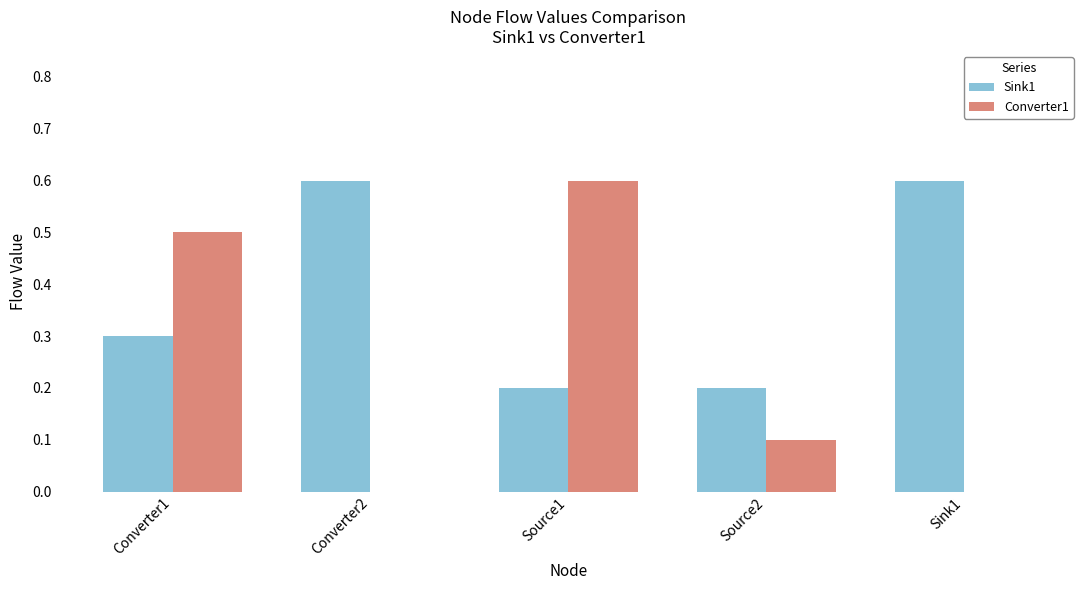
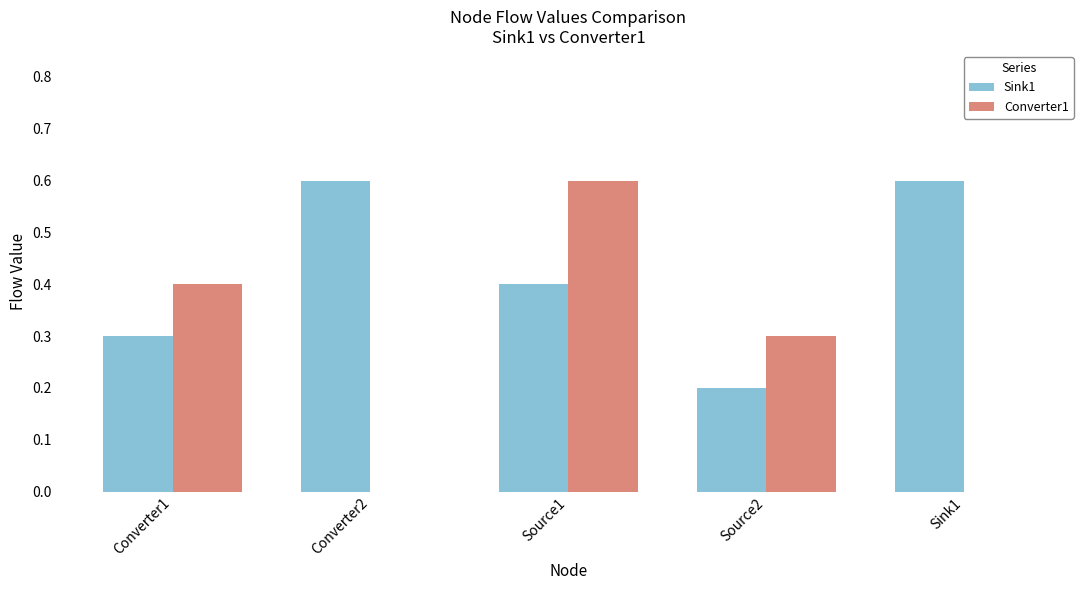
Converter1, Converter1: 0.5 -> 0.4
Sink1, Source1: 0.2 -> 0.4
Converter1, Source2: 0.1 -> 0.3
